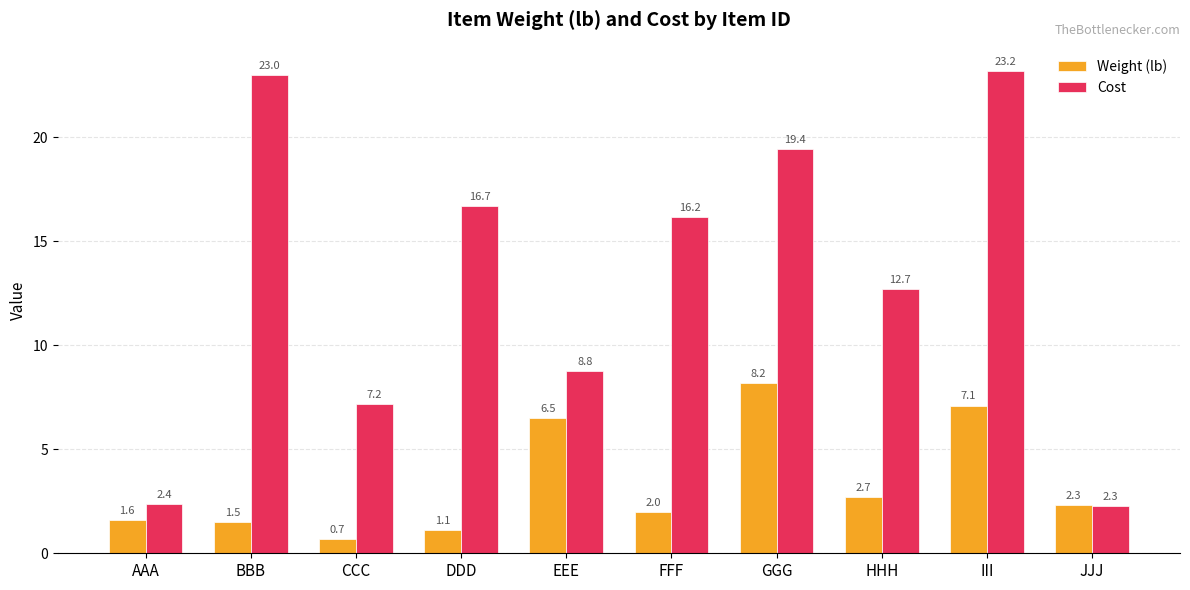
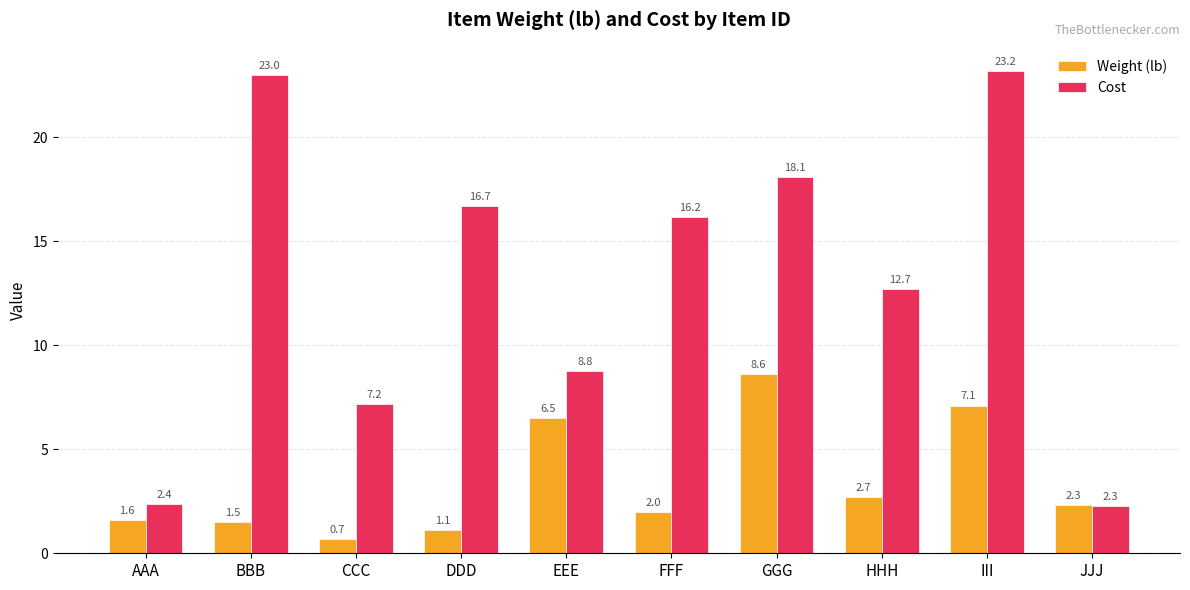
Weight (lb), GGG: 8.2 -> 8.6
Cost, GGG: 19.4 -> 18.1
